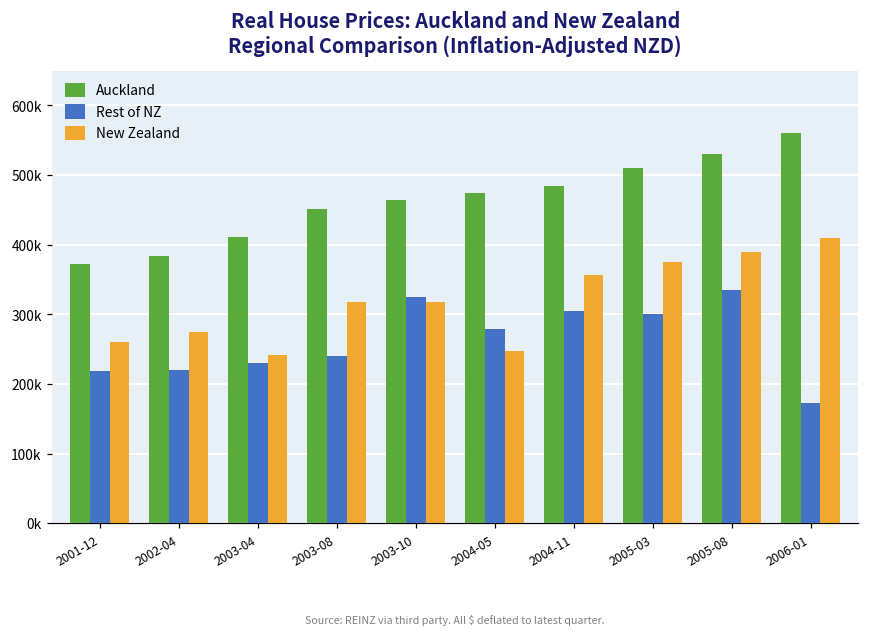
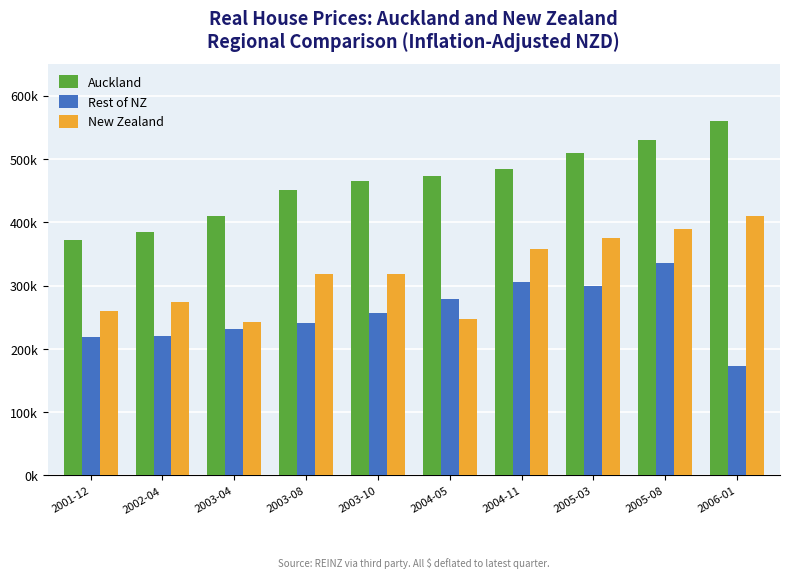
Rest of NZ, 2003-10: 320000 -> 260000
